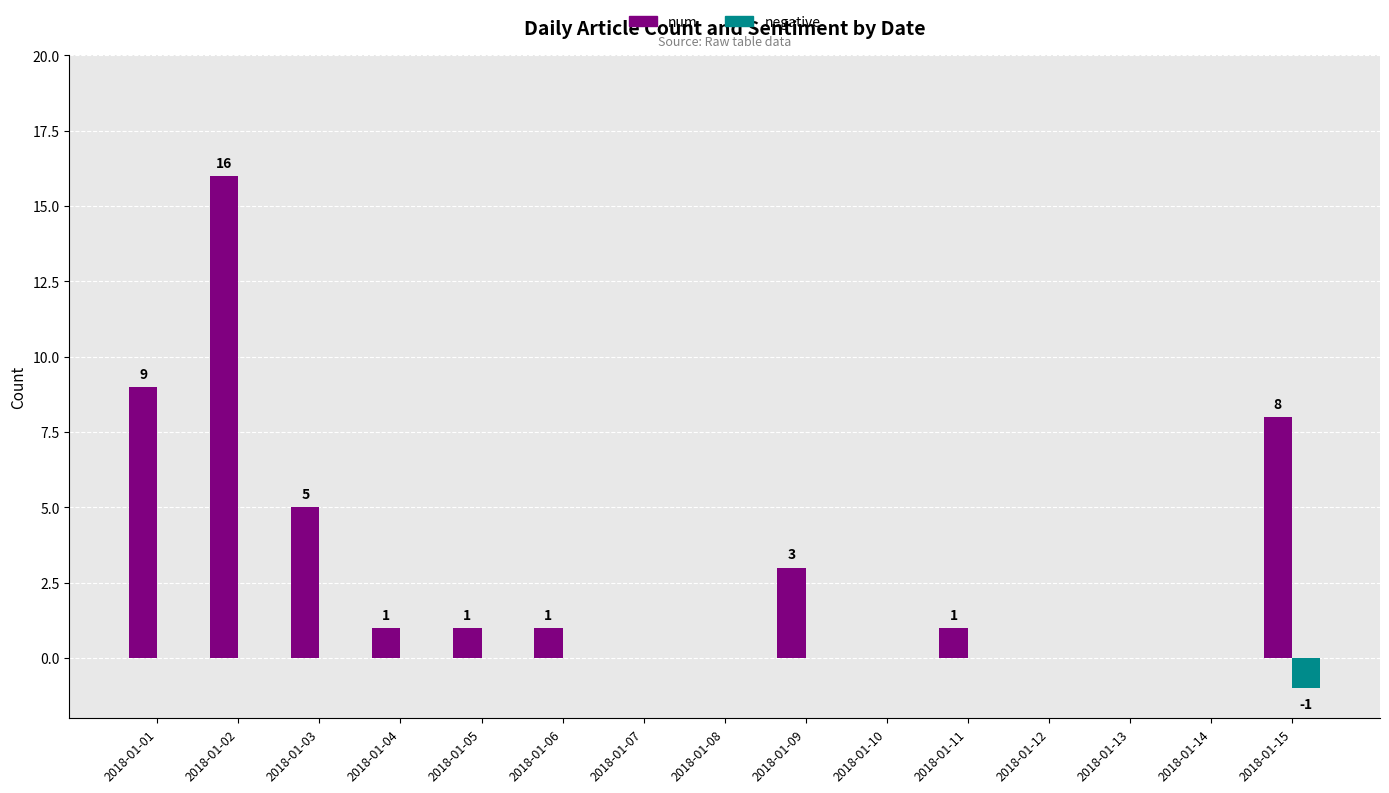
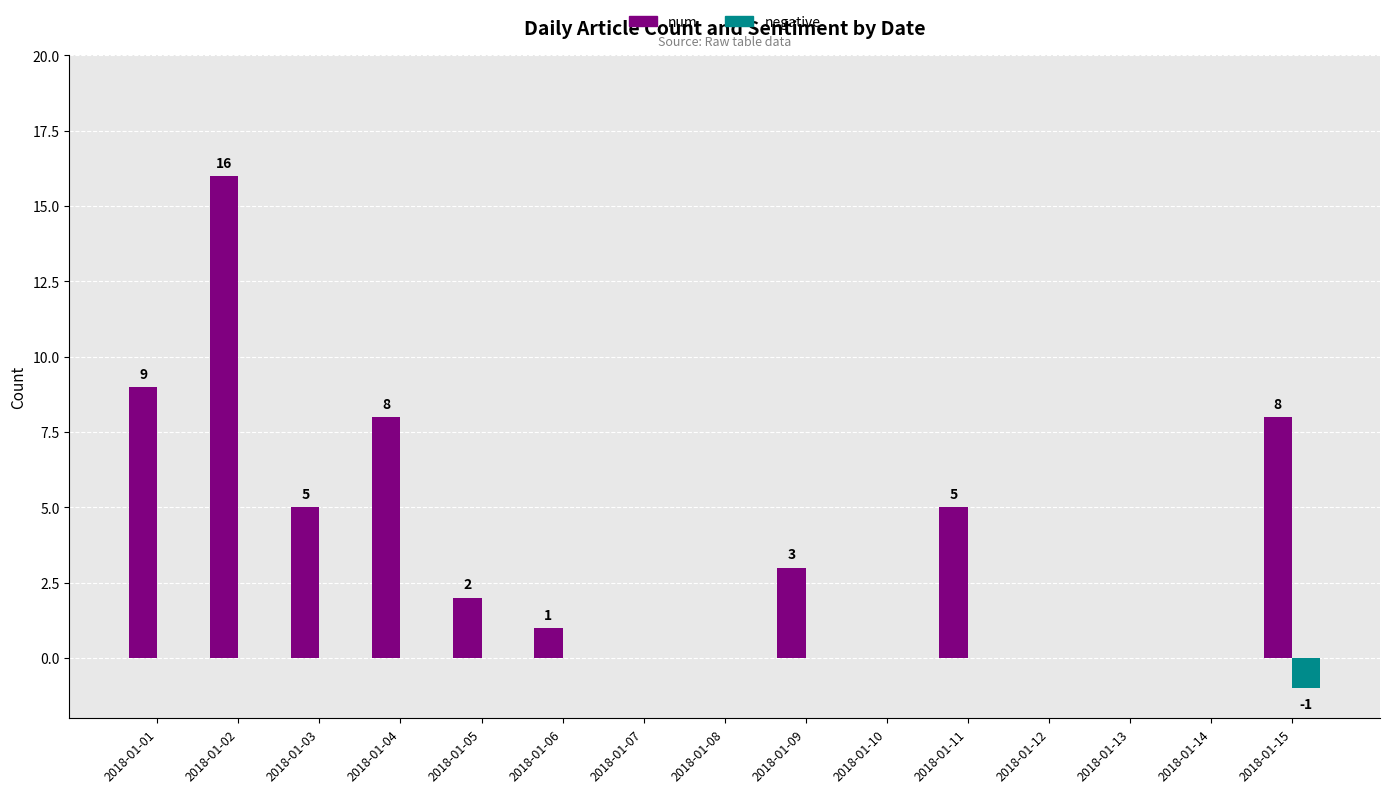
num, 2018-01-04: 1 -> 8
num, 2018-01-05: 1 -> 2
num, 2018-01-11: 1 -> 5
